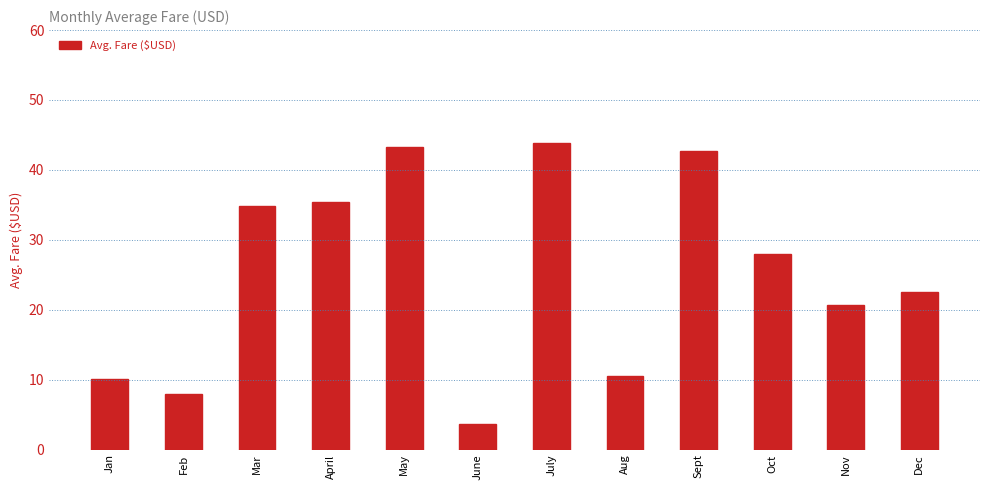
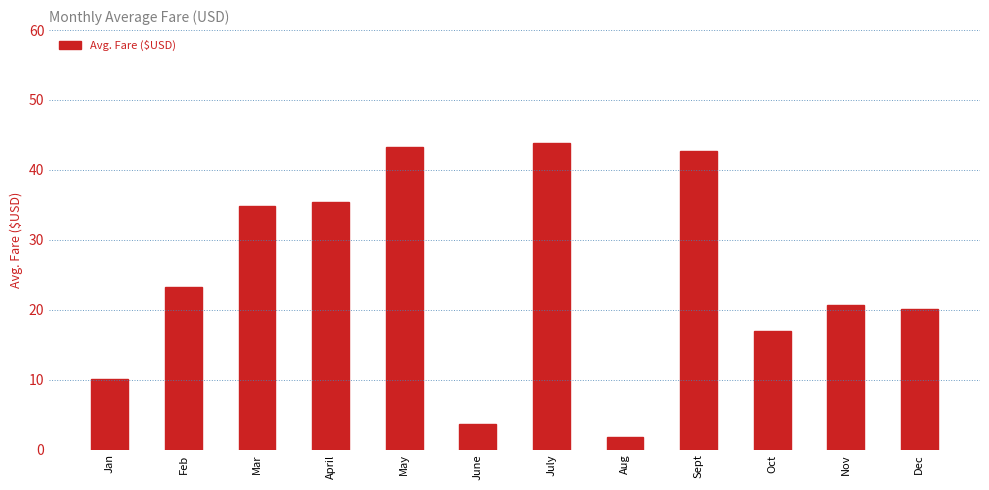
Feb: 8 -> 23
Aug: 11 -> 2
Oct: 28 -> 17
Dec: 23 -> 20
